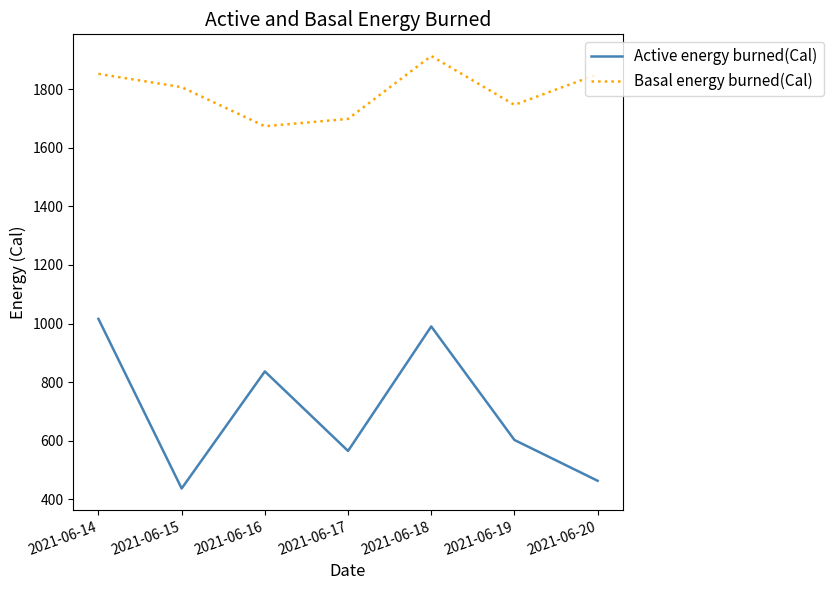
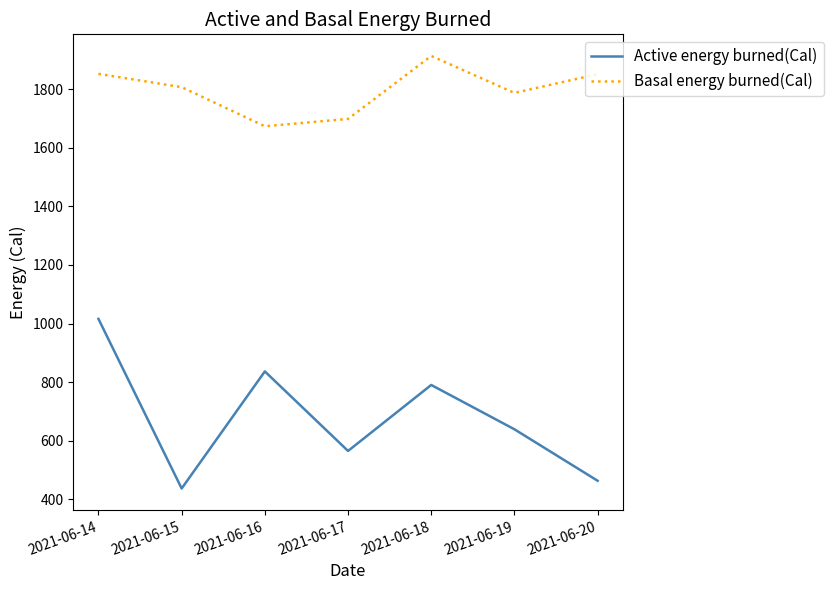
Active energy burned(Cal), 2021-06-18: 990 -> 790
Active energy burned(Cal), 2021-06-19: 600 -> 640
Basal energy burned(Cal), 2021-06-19: 1750 -> 1790
